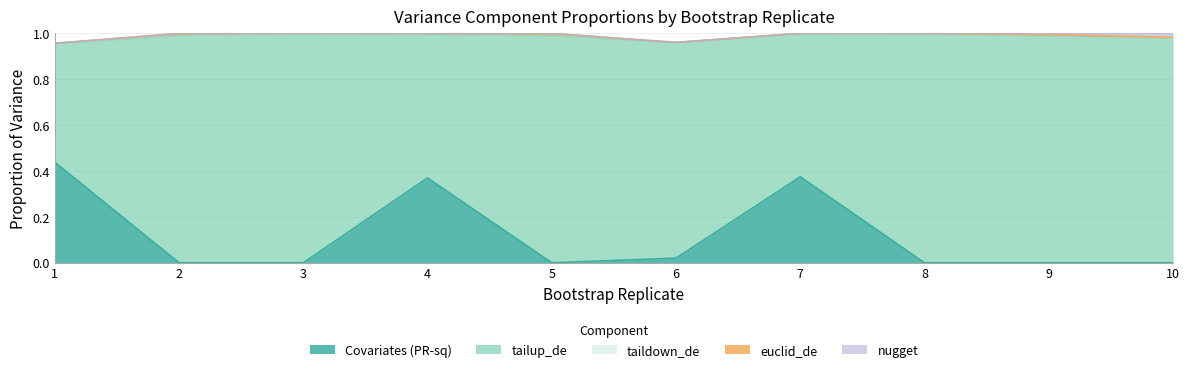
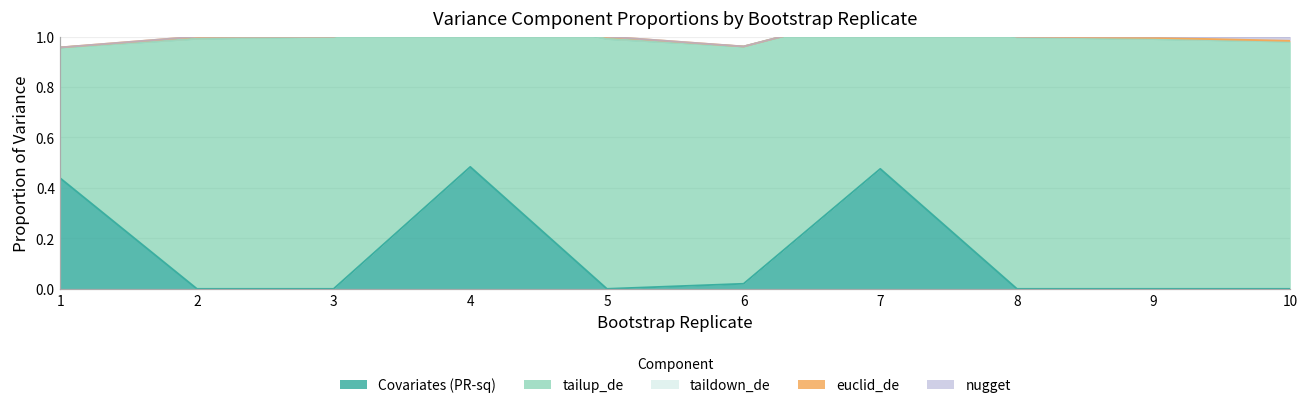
Covariates (PR-sq), 4: 0.37 -> 0.48
Covariates (PR-sq), 7: 0.37 -> 0.48
